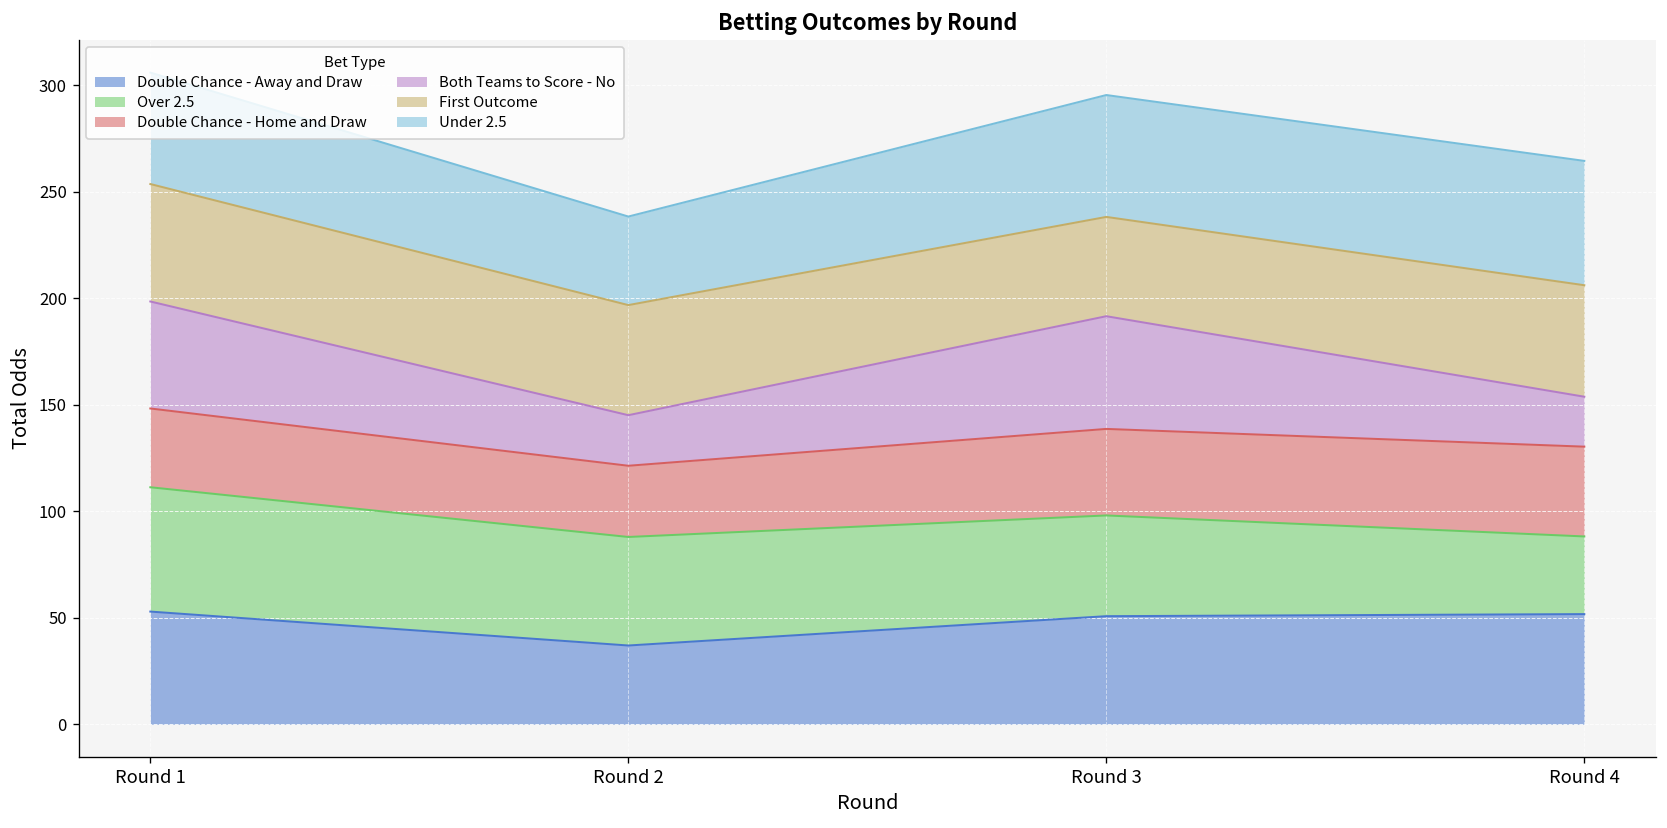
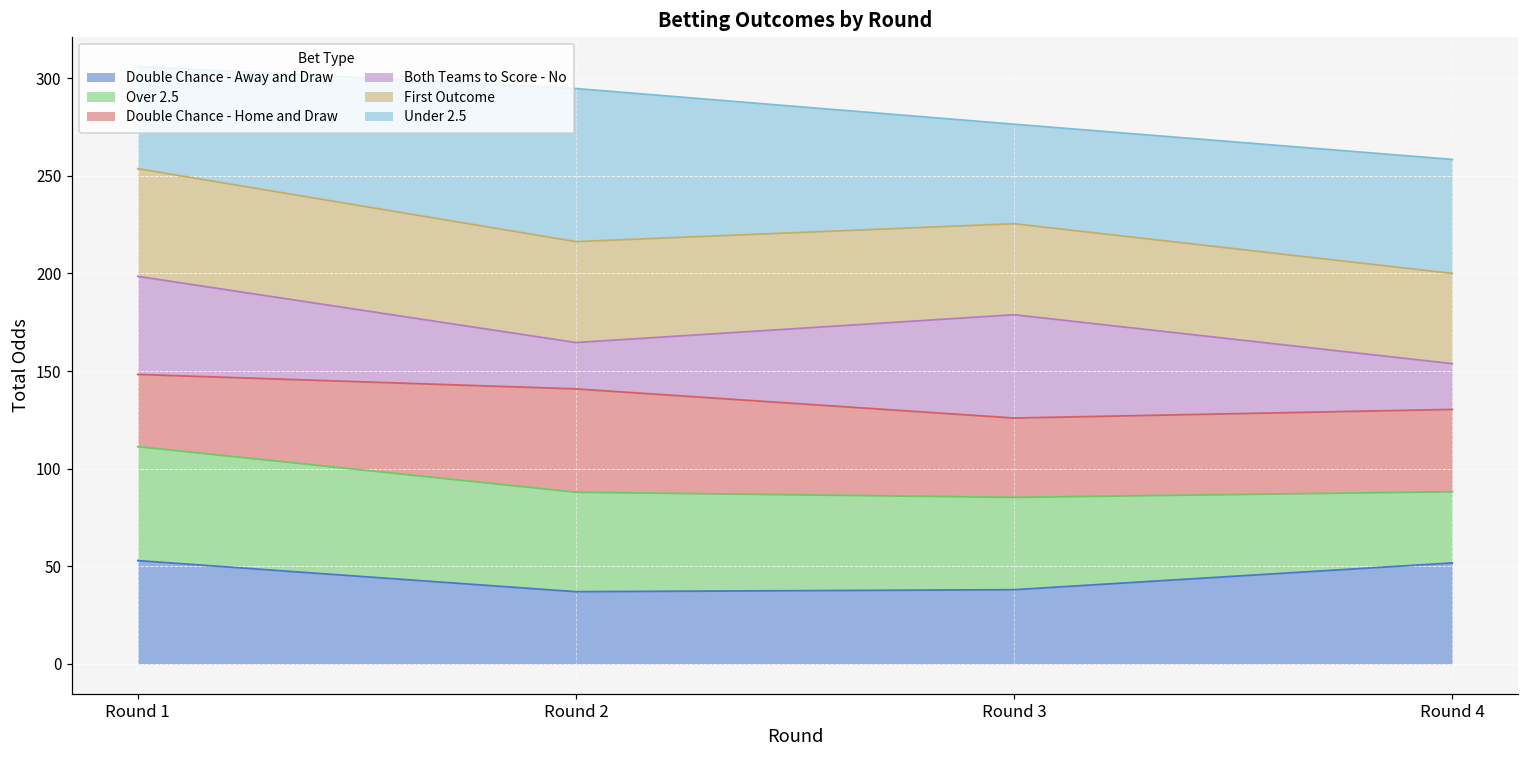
Double Chance - Home and Draw, Round 2: 33 -> 53
Under 2.5, Round 2: 42 -> 78
Double Chance - Away and Draw, Round 3: 51 -> 38
Under 2.5, Round 3: 57 -> 51
First Outcome, Round 4: 52 -> 46
